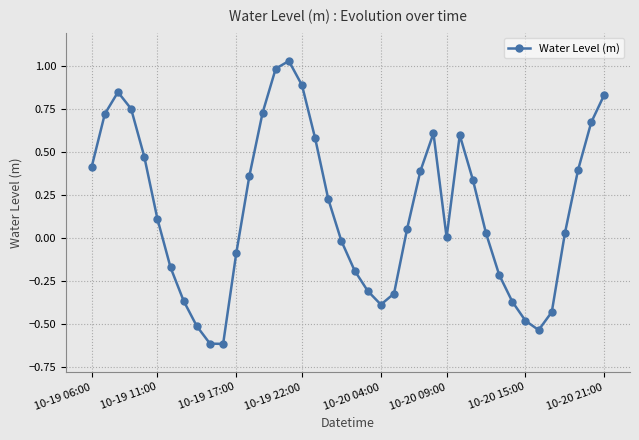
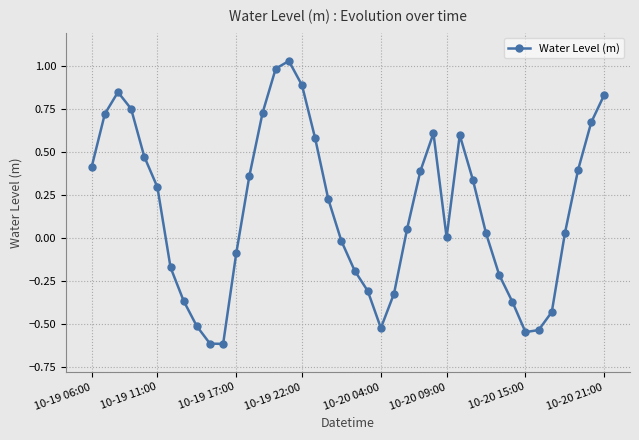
10-19 11:00: 0.11 -> 0.29
10-20 04:00: -0.39 -> -0.52
10-20 15:00: -0.48 -> -0.55
